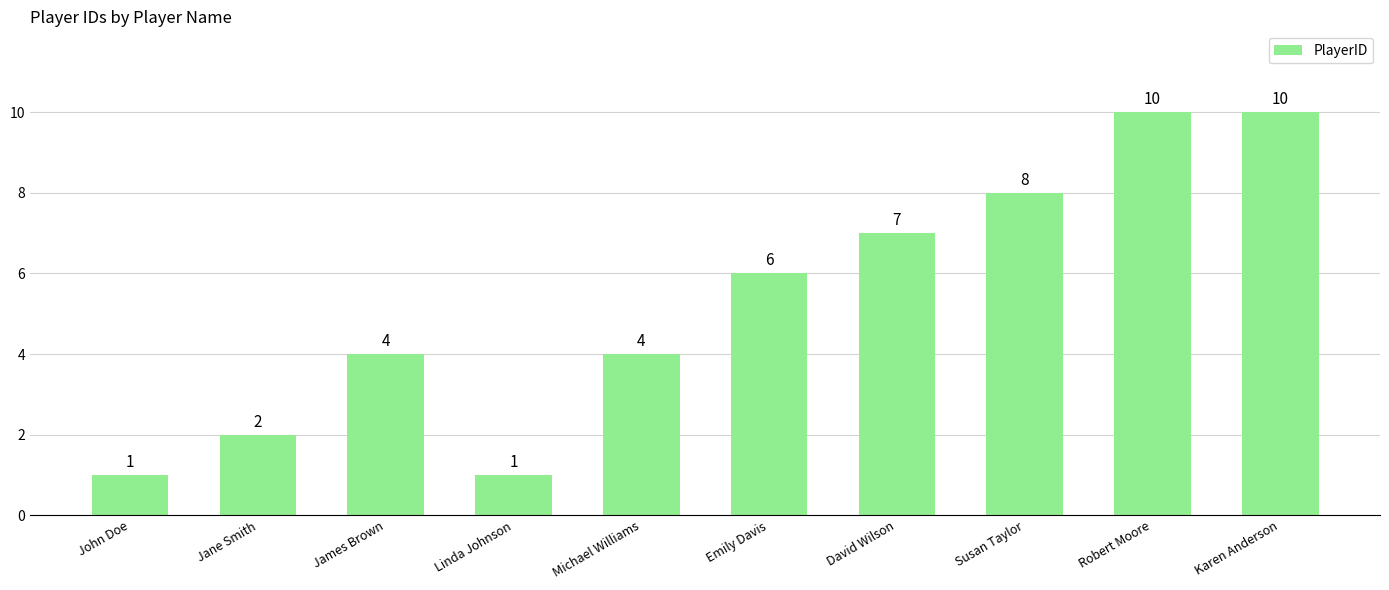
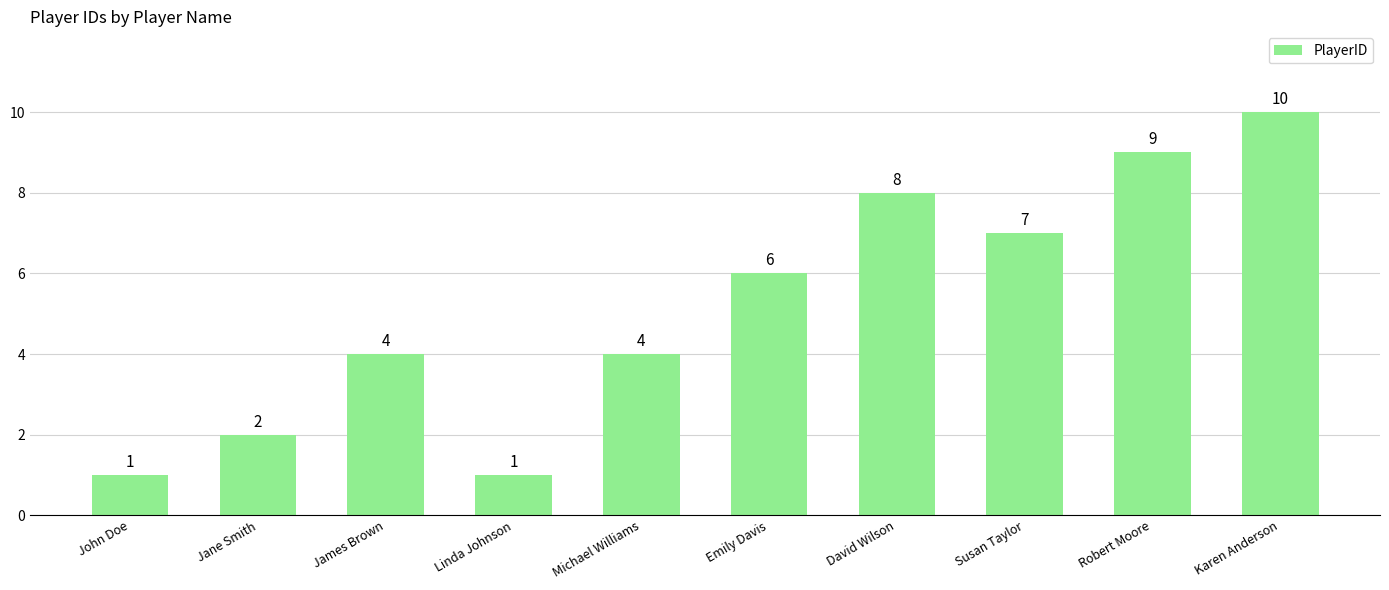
David Wilson: 7 -> 8
Susan Taylor: 8 -> 7
Robert Moore: 10 -> 9
